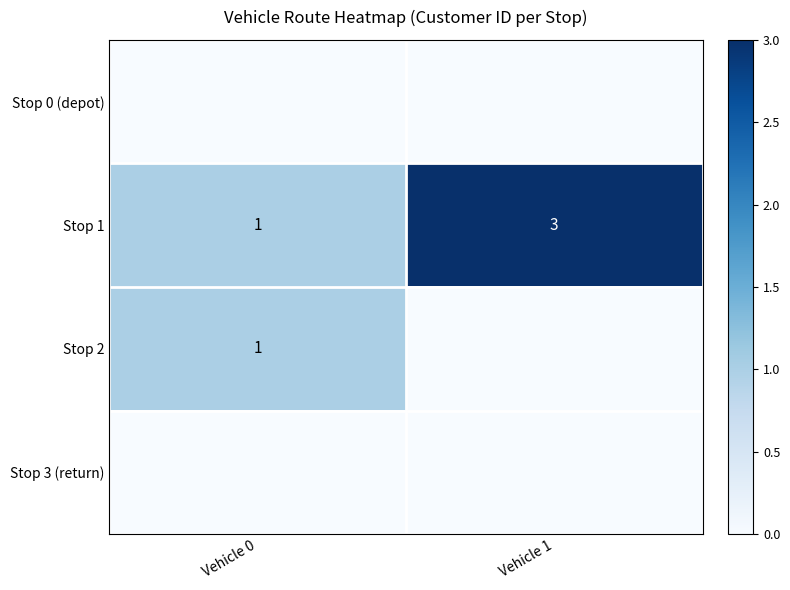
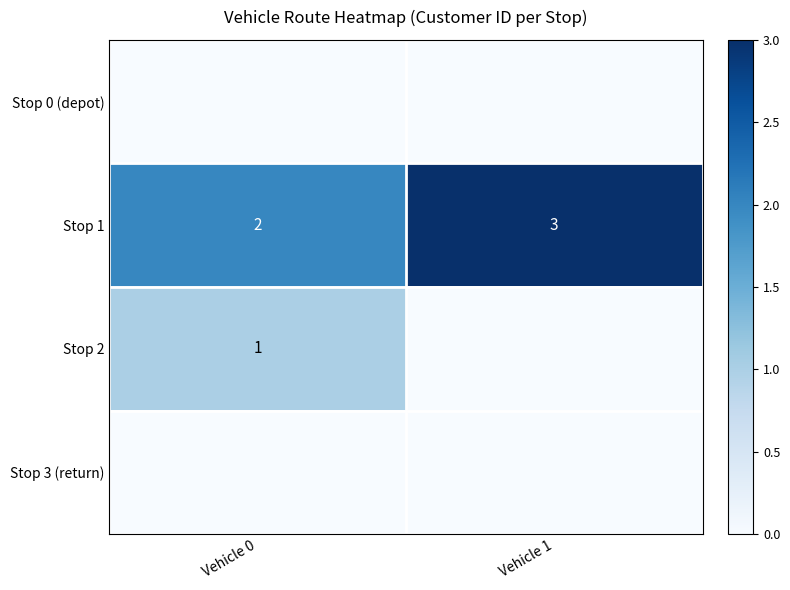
Stop 1, Vehicle 0: 1 -> 2
